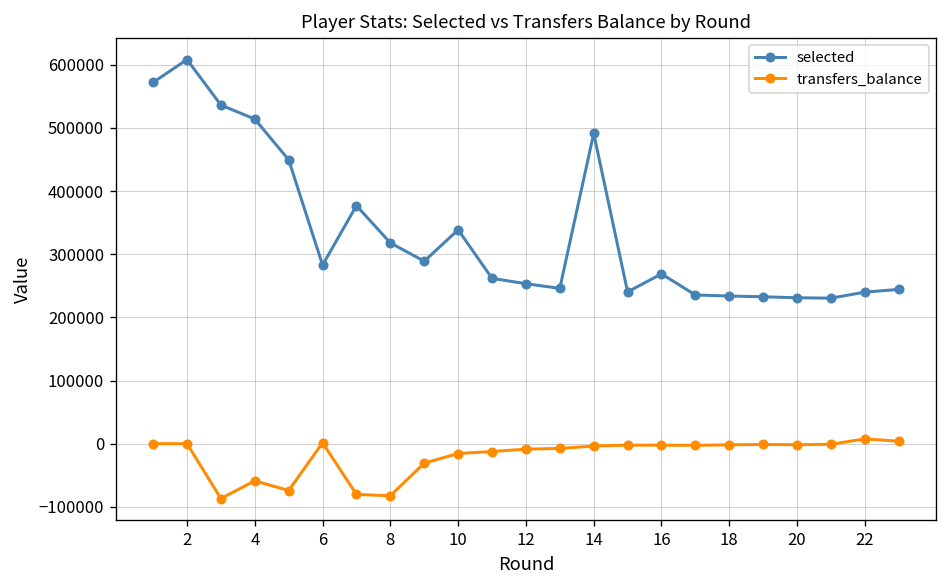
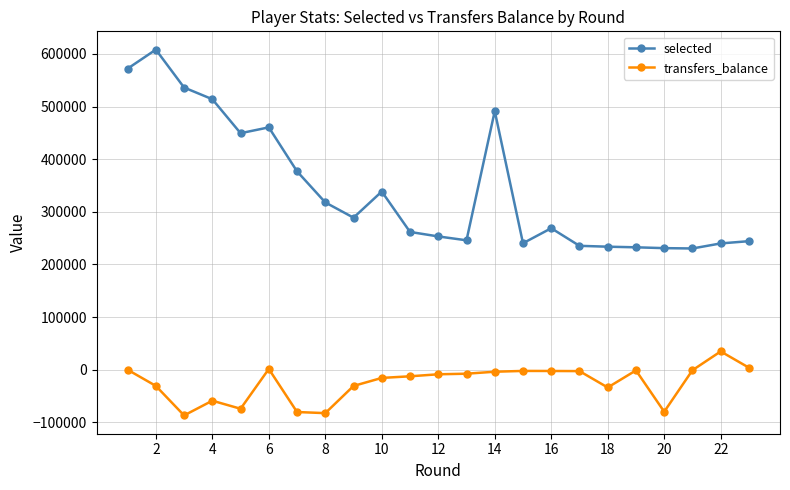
transfers_balance, 2: 0 -> -30000
selected, 6: 280000 -> 460000
transfers_balance, 18: 0 -> -30000
transfers_balance, 20: 0 -> -80000
transfers_balance, 22: 10000 -> 30000
